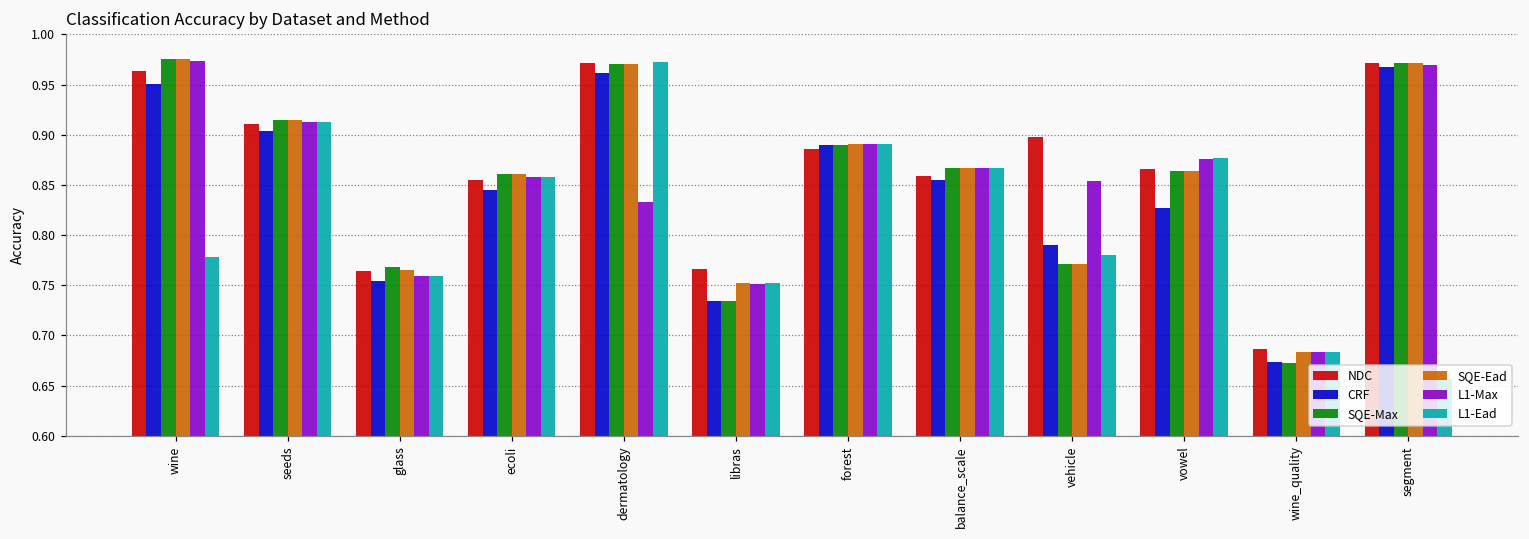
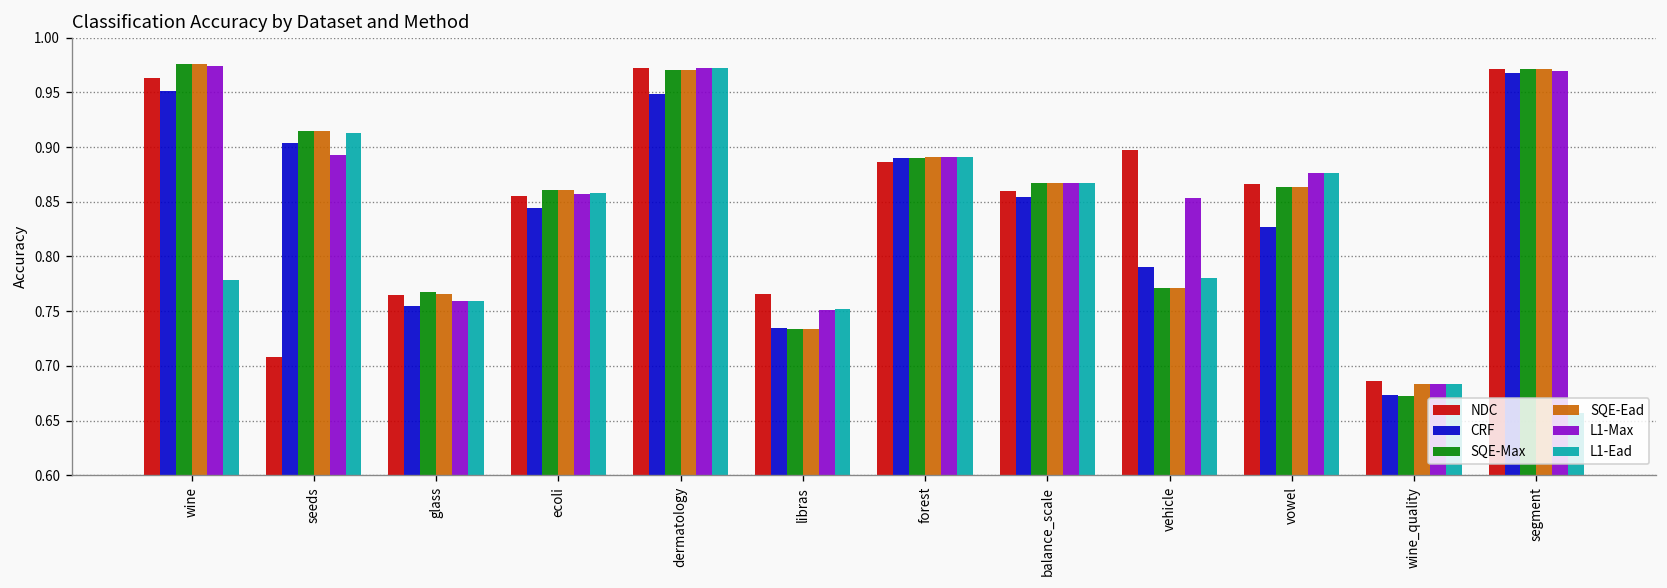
NDC, seeds: 0.91 -> 0.71
L1-Max, seeds: 0.91 -> 0.89
CRF, dermatology: 0.96 -> 0.95
L1-Max, dermatology: 0.83 -> 0.97
SQE-Ead, libras: 0.75 -> 0.73
